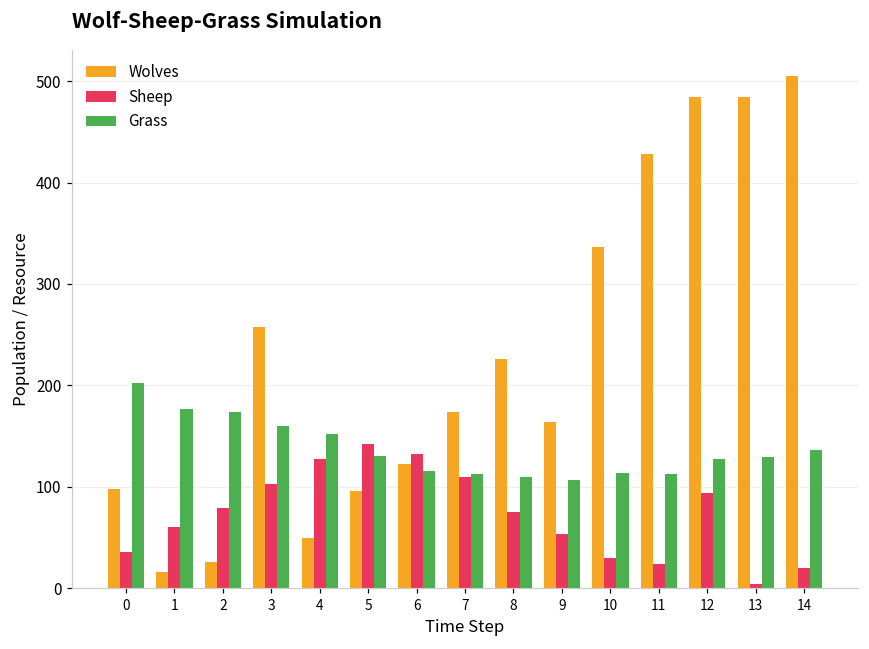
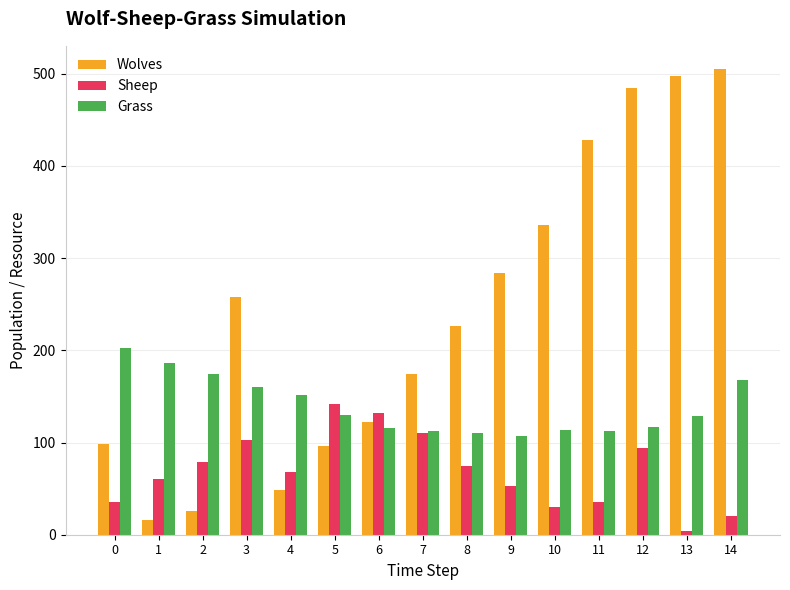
Grass, 1: 180 -> 190
Sheep, 4: 130 -> 70
Wolves, 9: 160 -> 280
Sheep, 11: 20 -> 40
Grass, 12: 130 -> 120
Wolves, 13: 480 -> 500
Grass, 14: 140 -> 170
